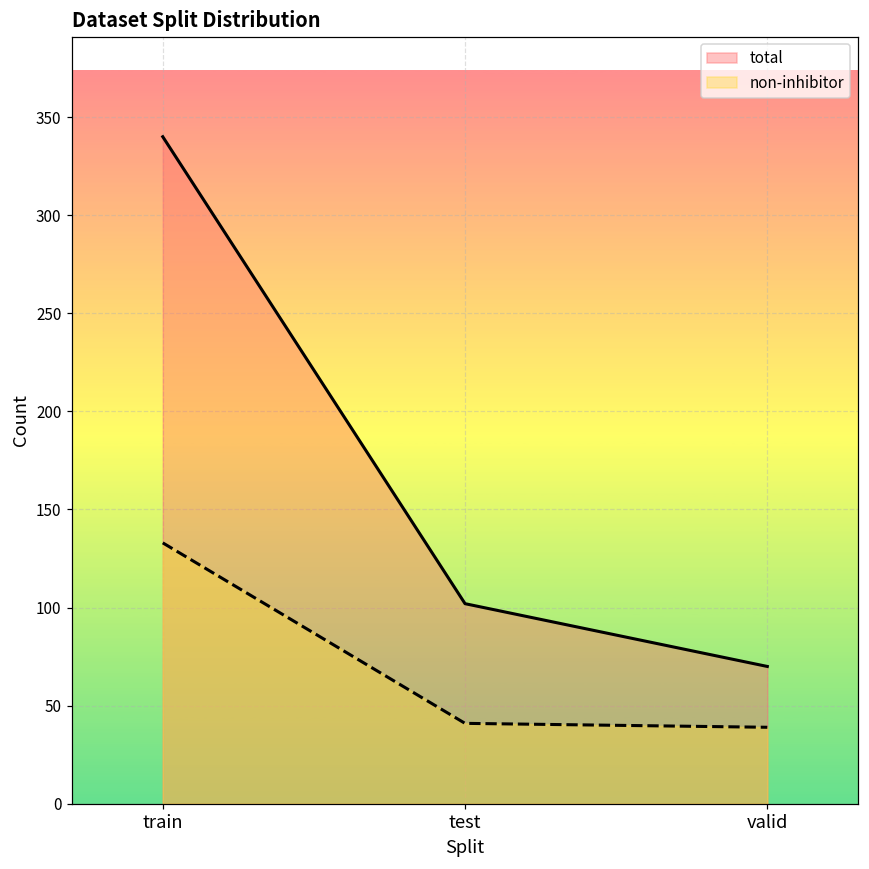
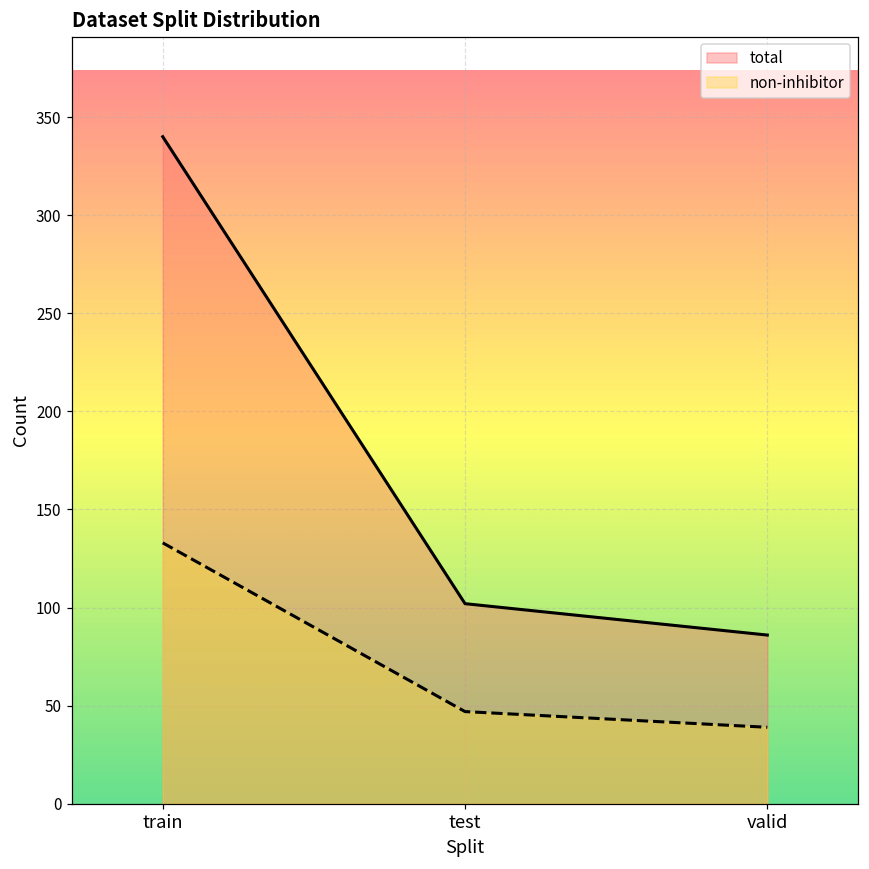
non-inhibitor, test: 41 -> 47
total, valid: 70 -> 86
